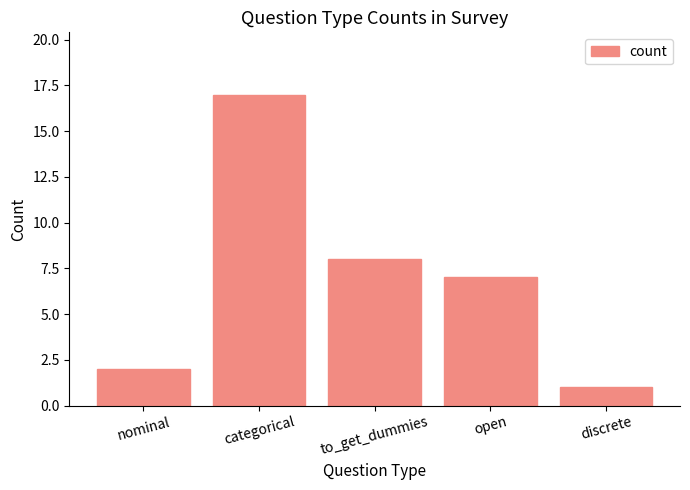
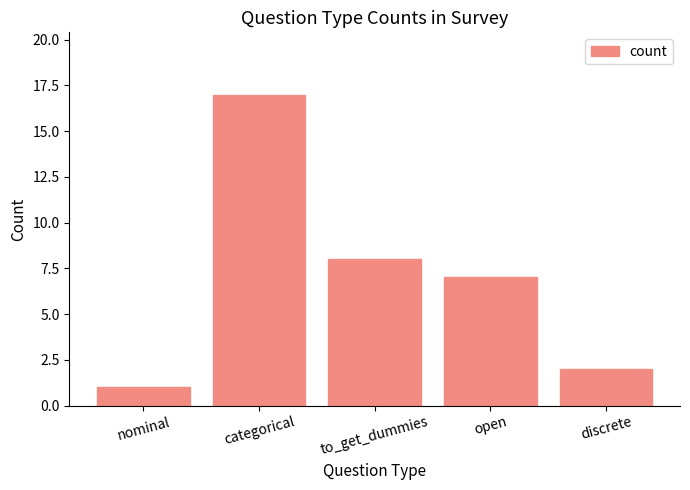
nominal: 2 -> 1
discrete: 1 -> 2
